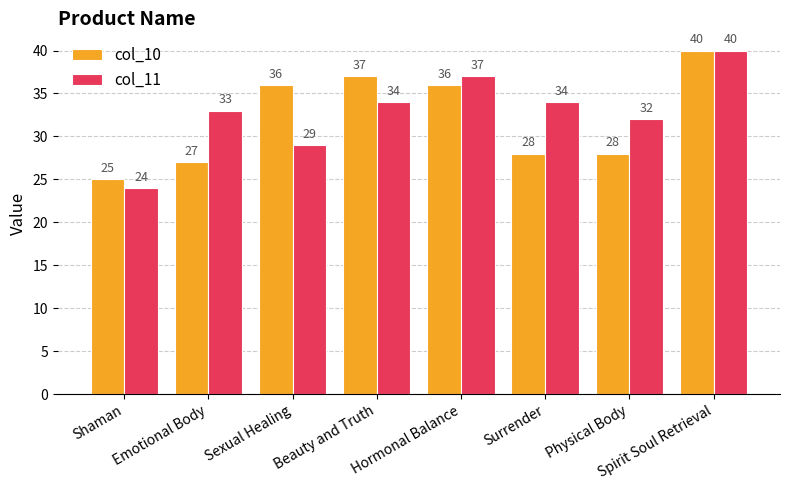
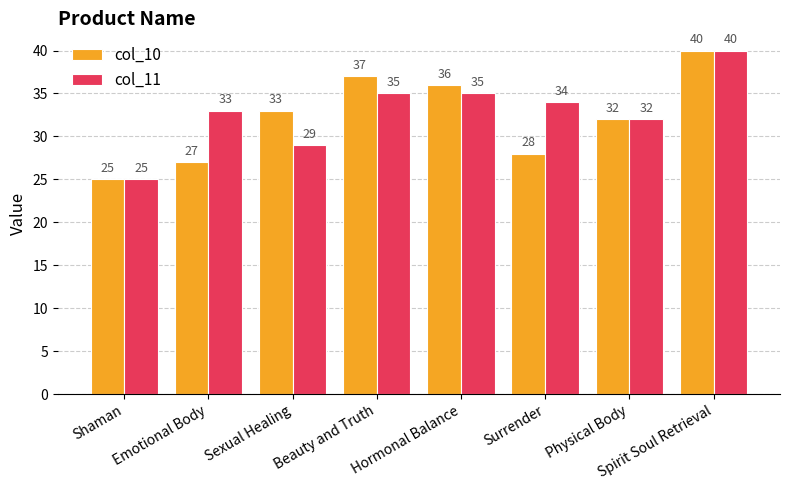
col_11, Shaman: 24 -> 25
col_10, Sexual Healing: 36 -> 33
col_11, Beauty and Truth: 34 -> 35
col_11, Hormonal Balance: 37 -> 35
col_10, Physical Body: 28 -> 32
